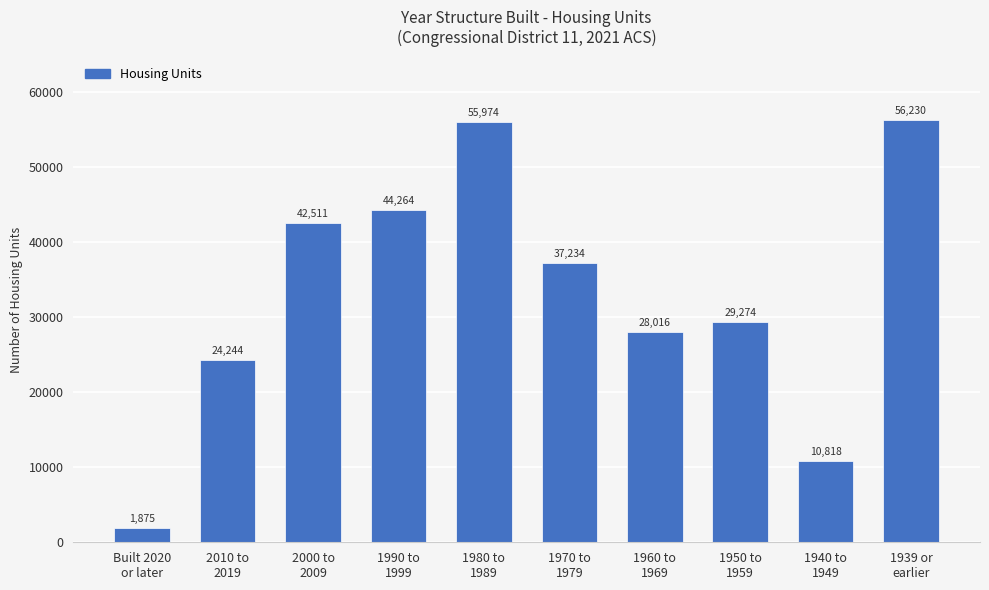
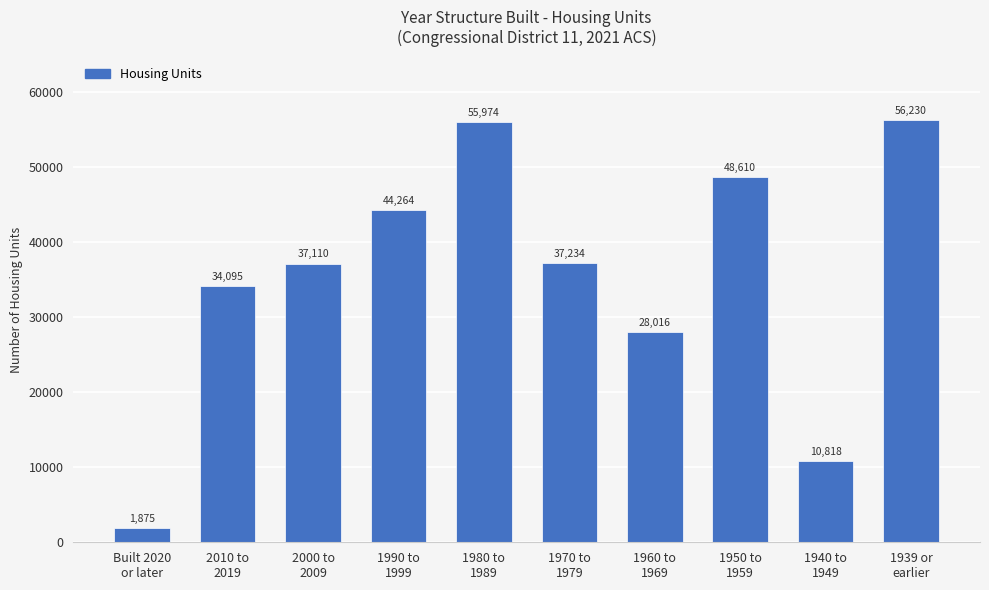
2010 to 2019: 24,244 -> 34,095
2000 to 2009: 42,511 -> 37,110
1950 to 1959: 29,274 -> 48,610
